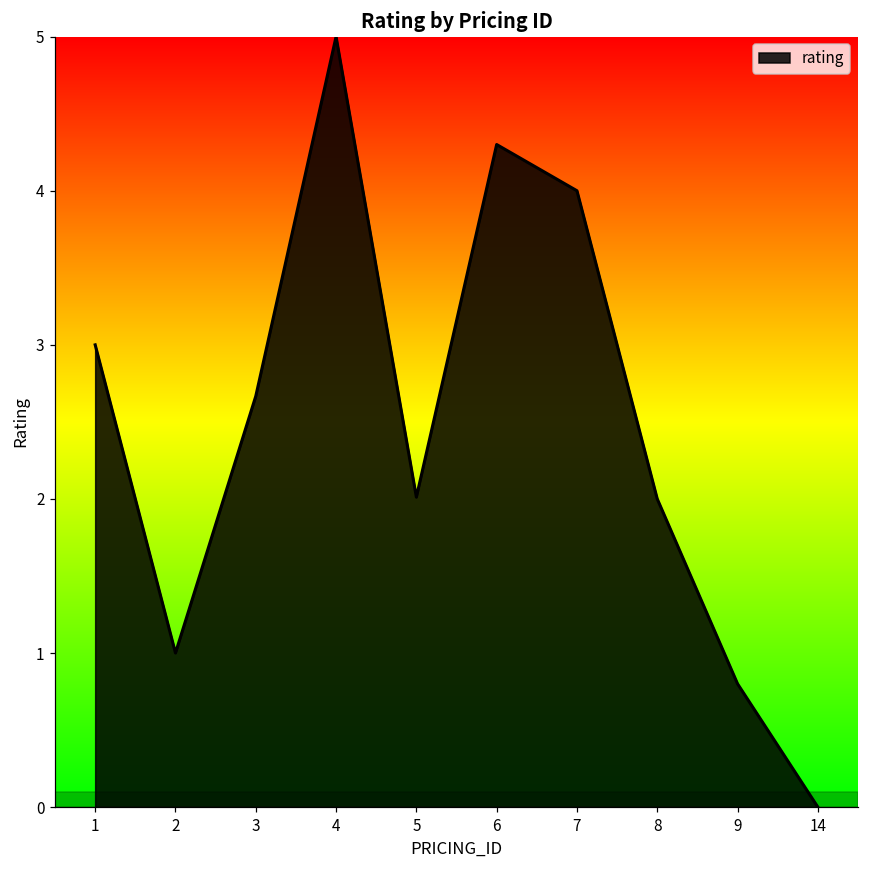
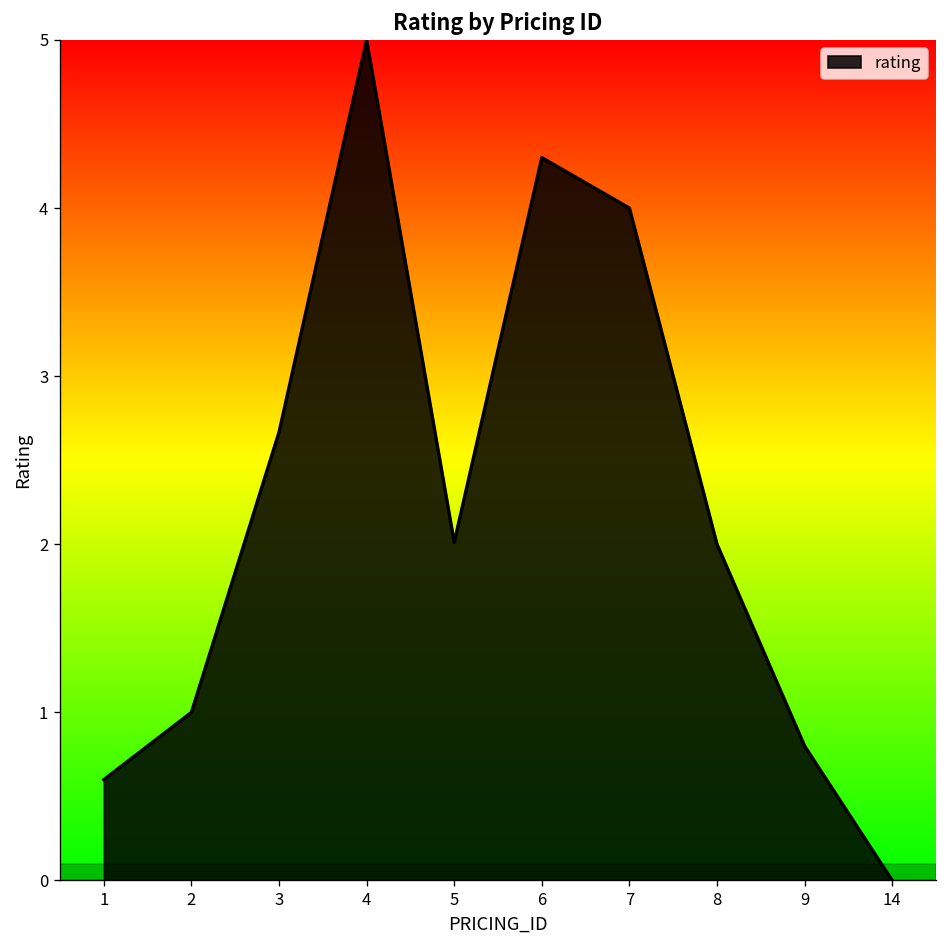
1: 3.0 -> 0.6
